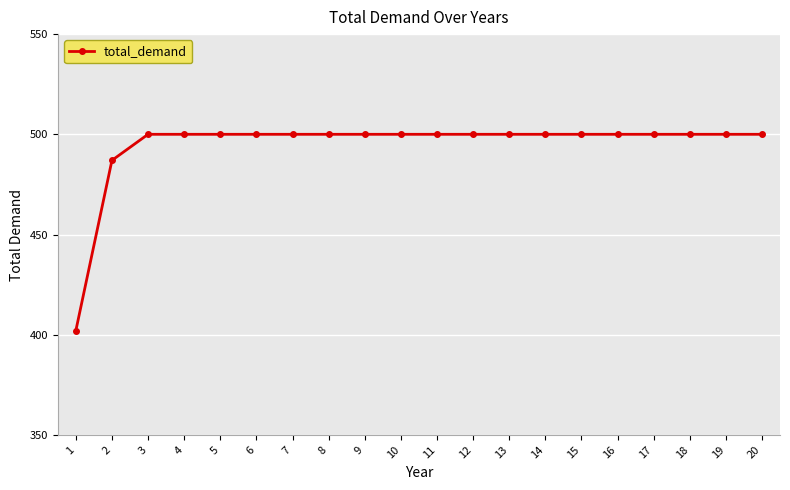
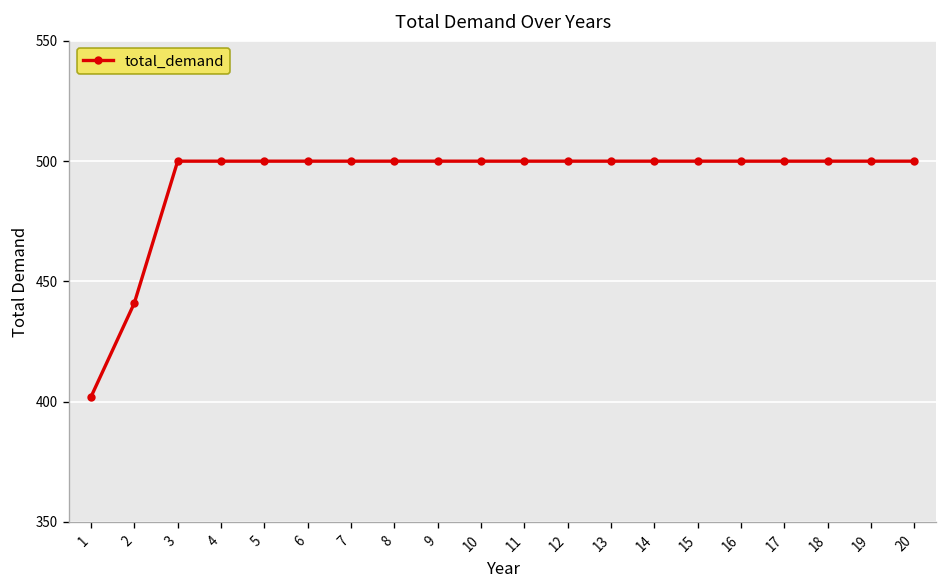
2: 487 -> 441
